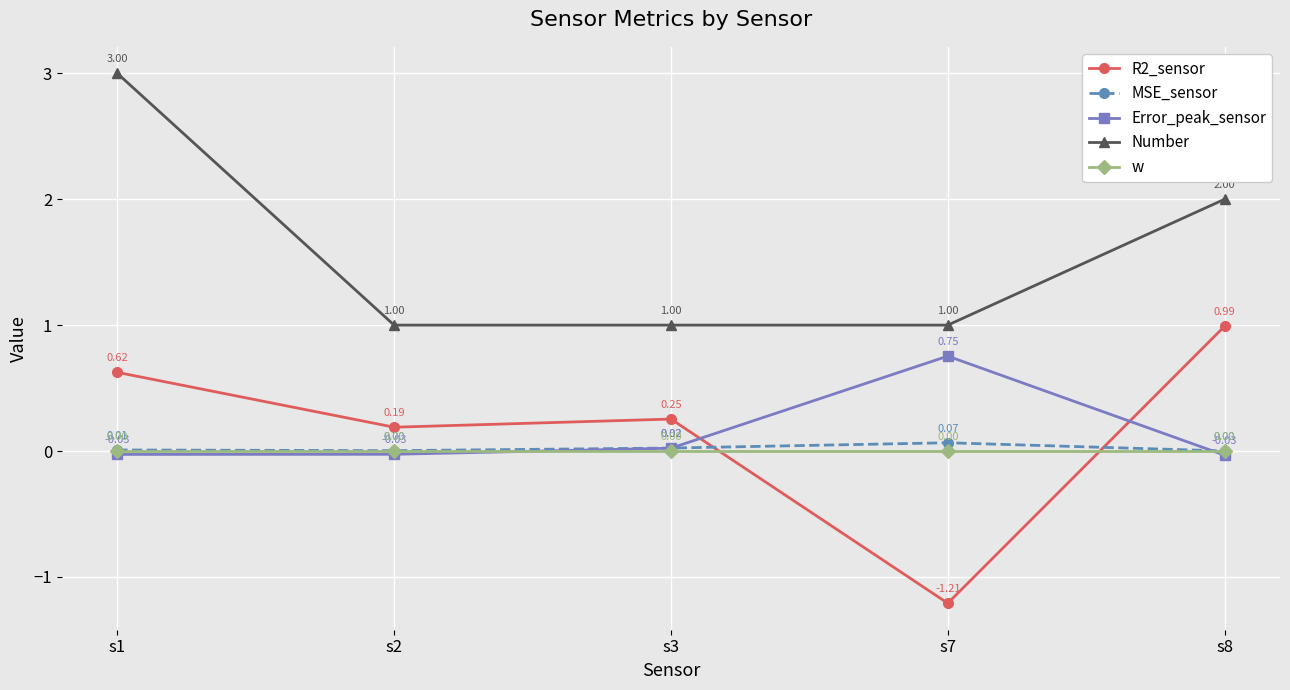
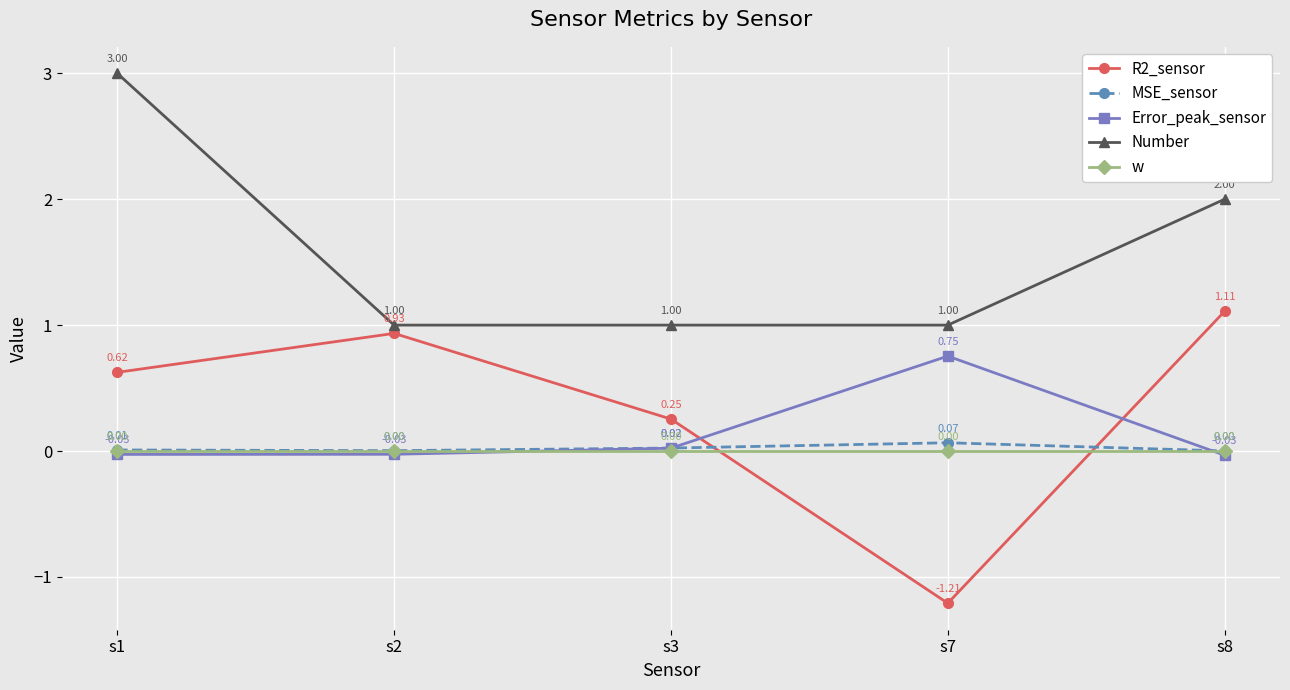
R2_sensor, s2: 0.19 -> 0.93
R2_sensor, s8: 0.99 -> 1.11
